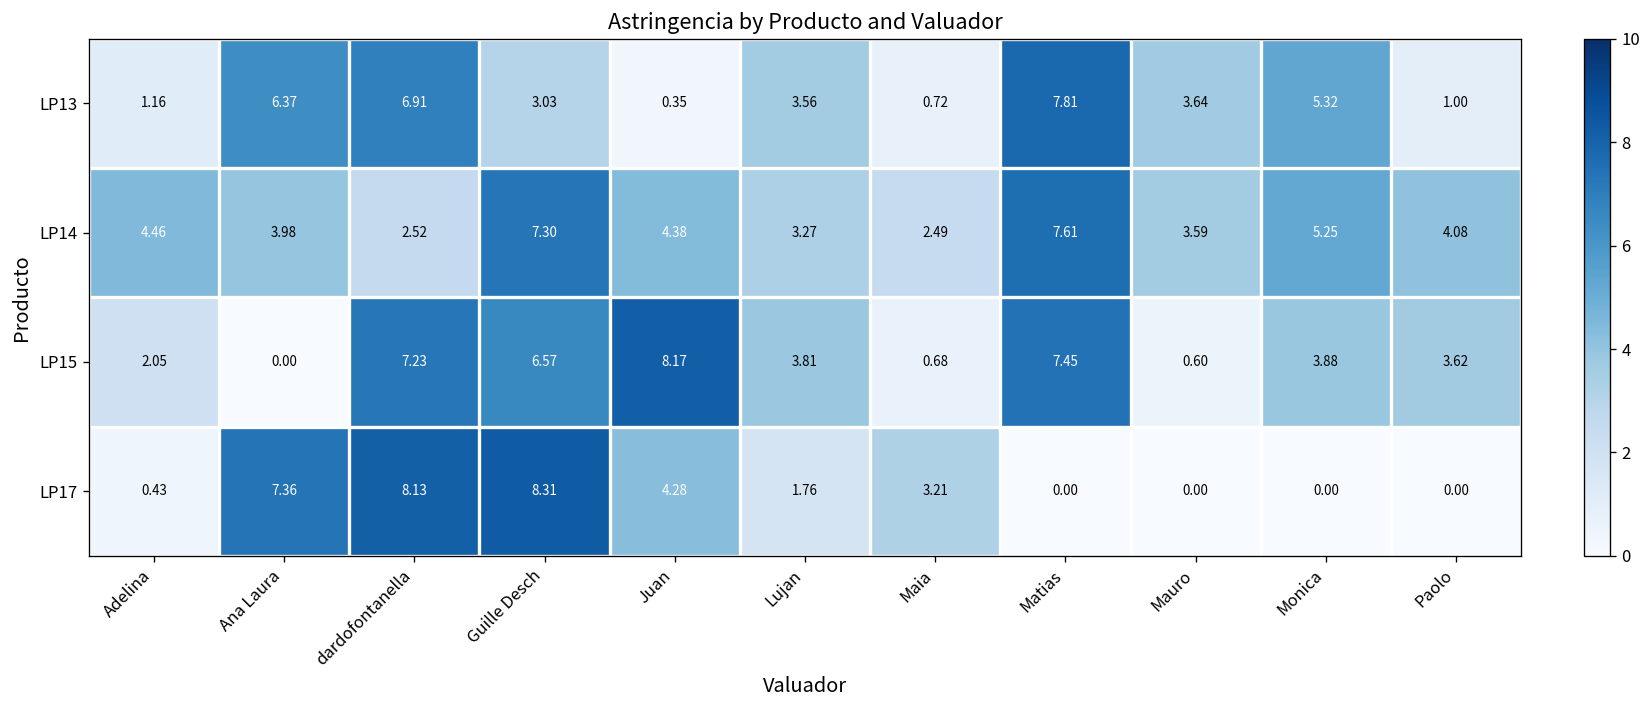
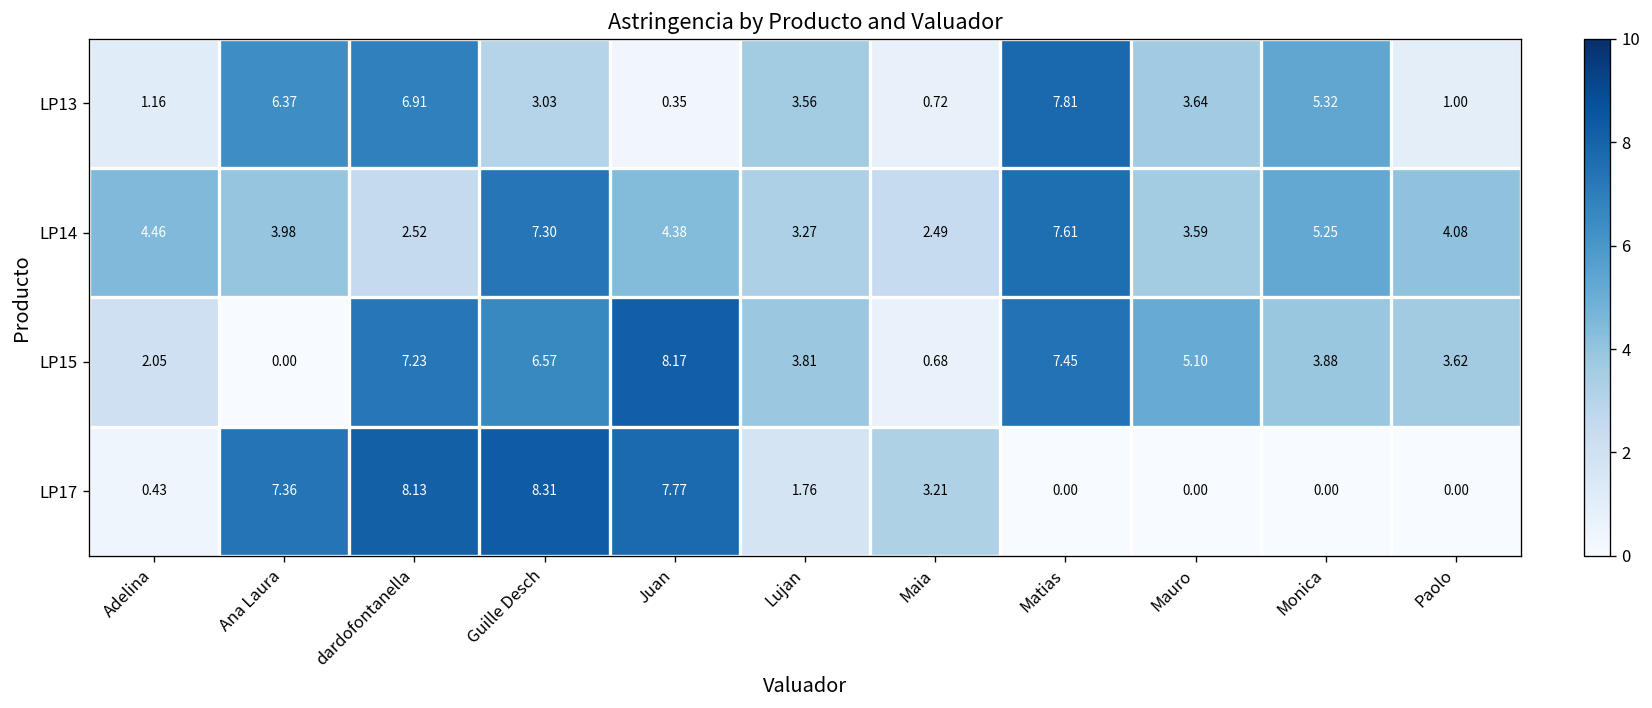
LP15, Mauro: 0.60 -> 5.10
LP17, Juan: 4.28 -> 7.77
